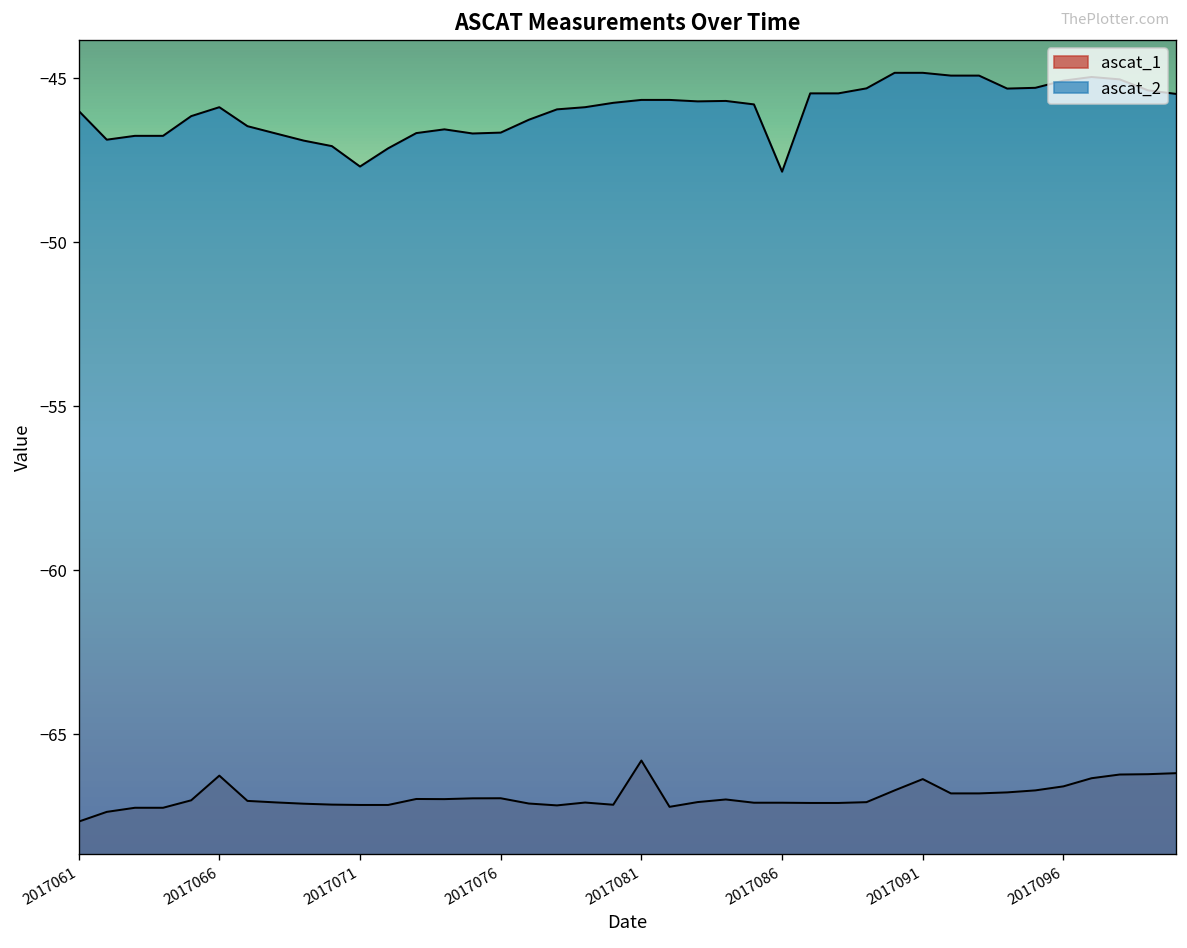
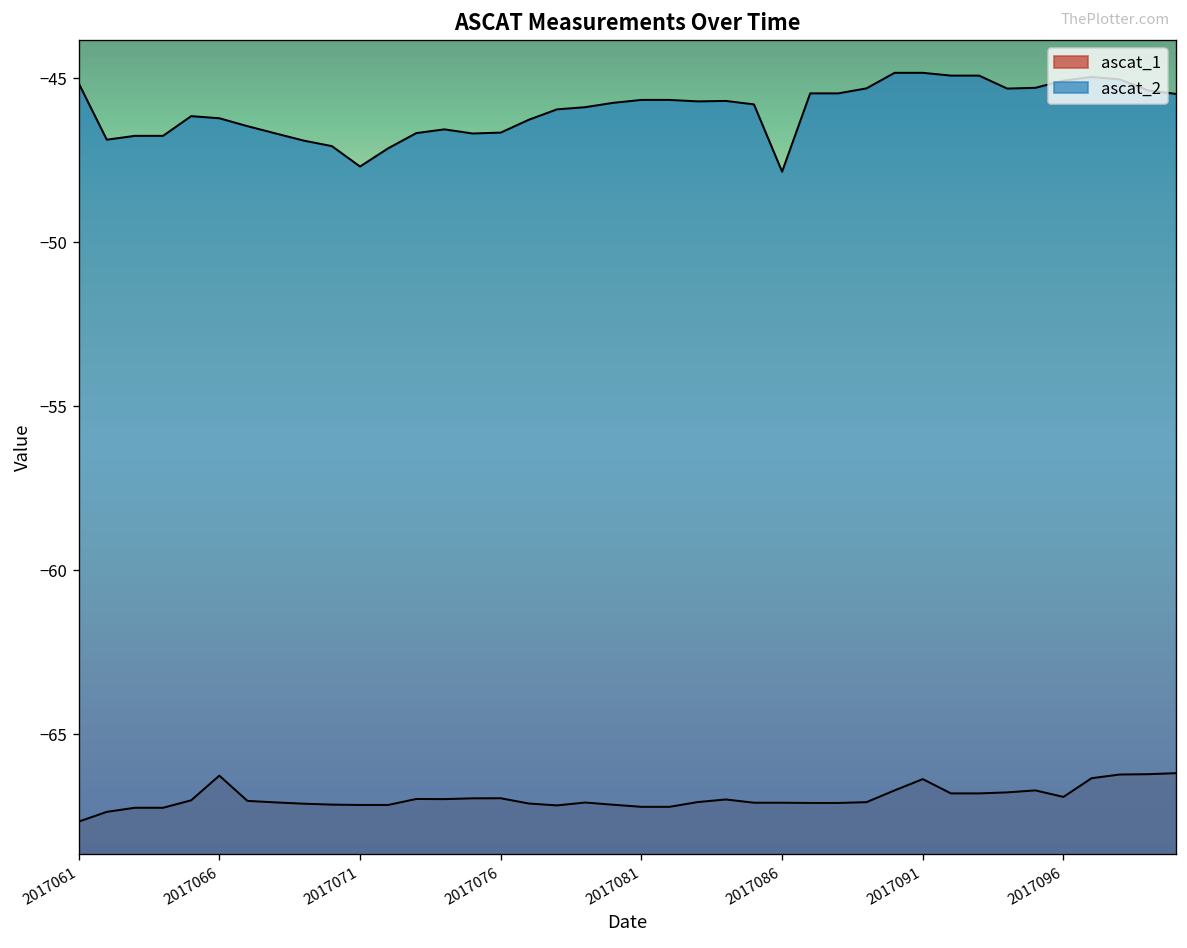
ascat_2, 2017061: -46.0 -> -45.2
ascat_2, 2017066: -45.9 -> -46.2
ascat_1, 2017081: -65.8 -> -67.2
ascat_1, 2017096: -66.6 -> -66.9
